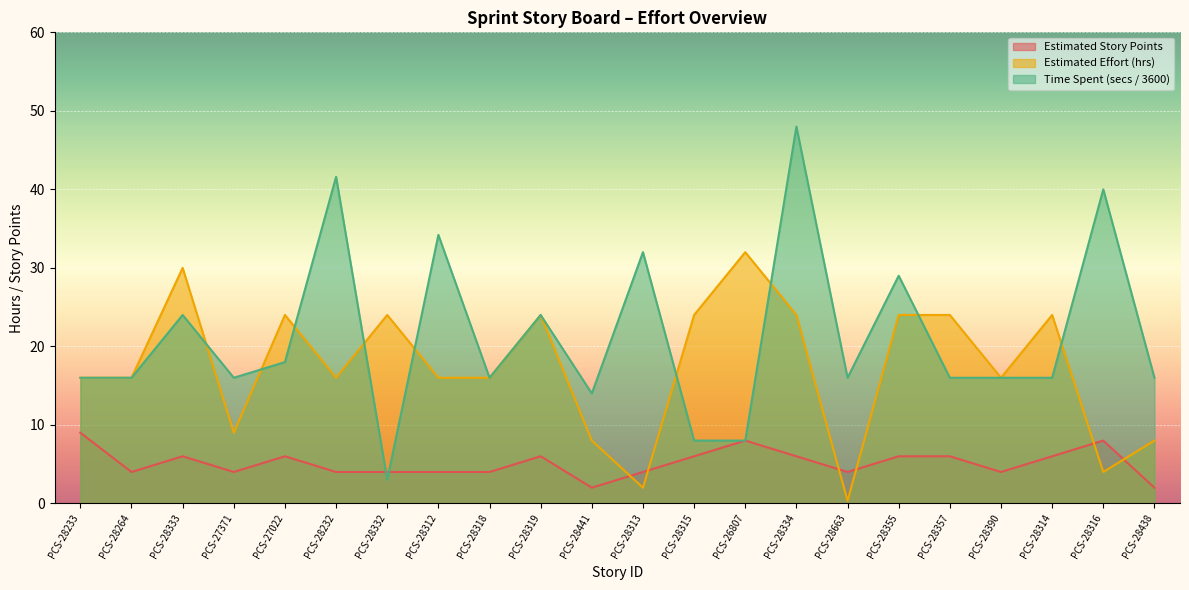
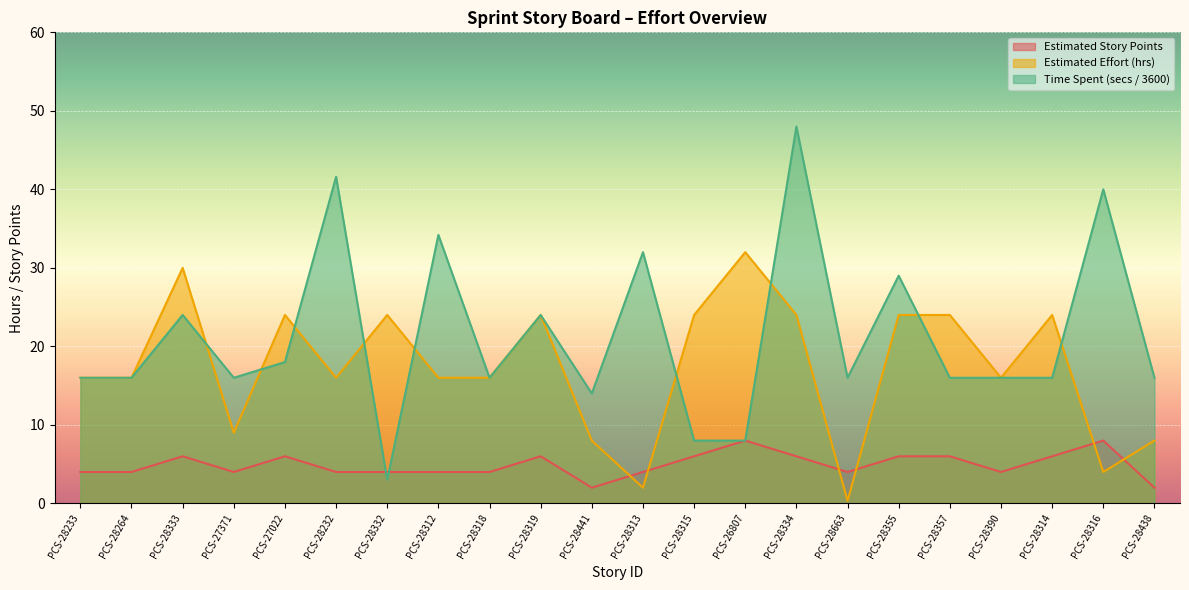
Estimated Story Points, PCS-28233: 9 -> 4
